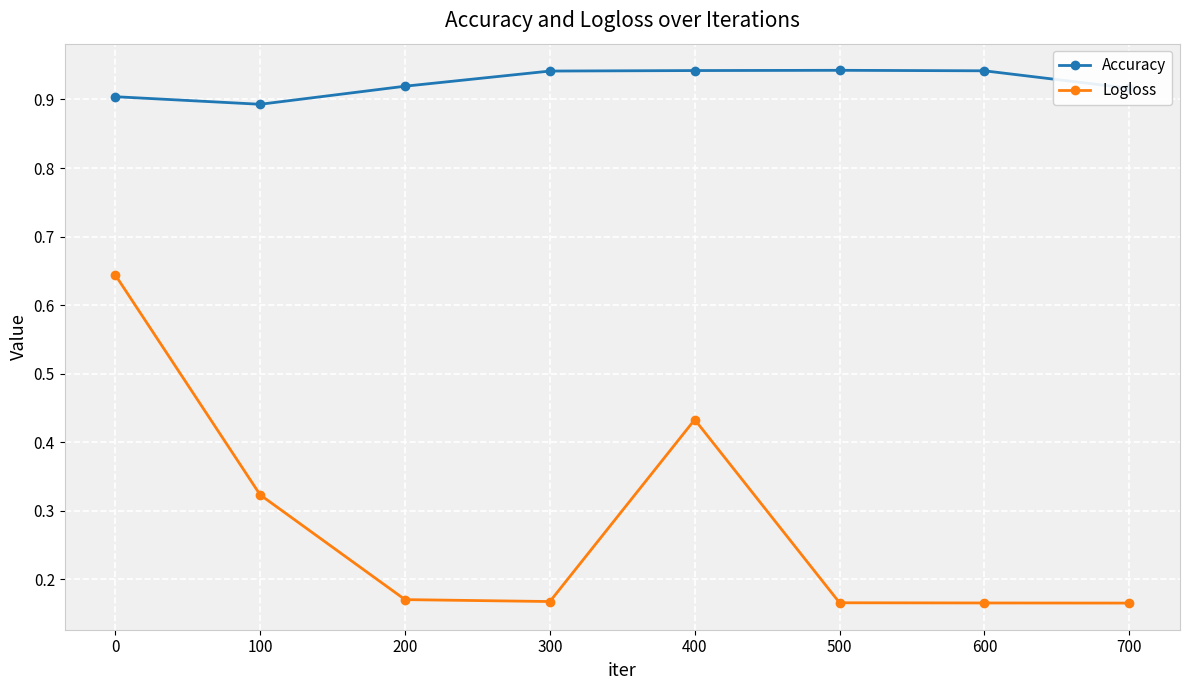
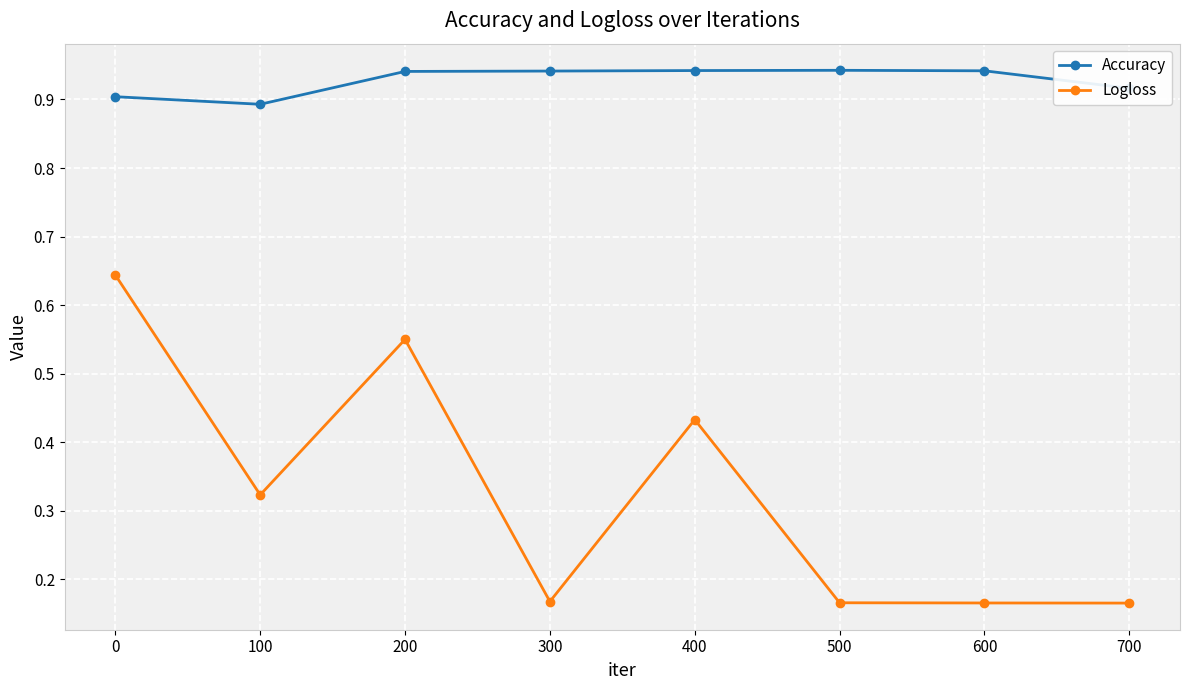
Accuracy, 200: 0.92 -> 0.94
Logloss, 200: 0.17 -> 0.55
